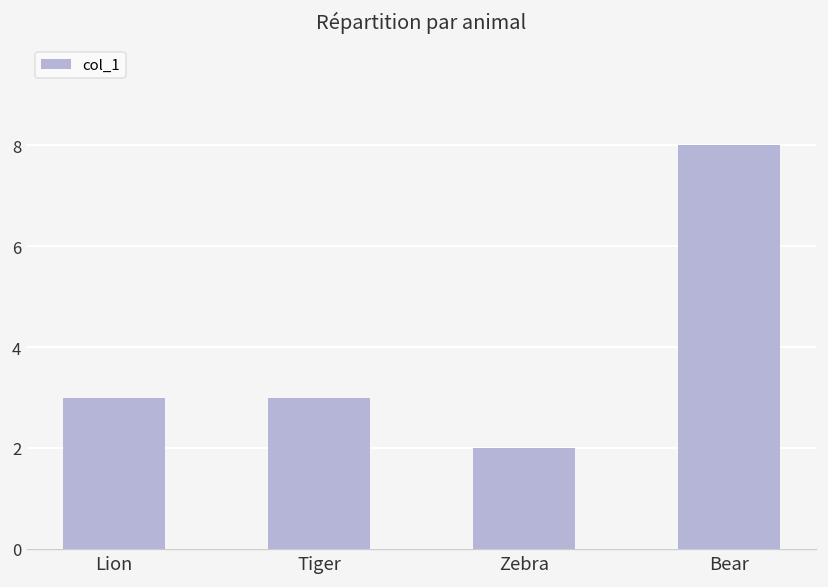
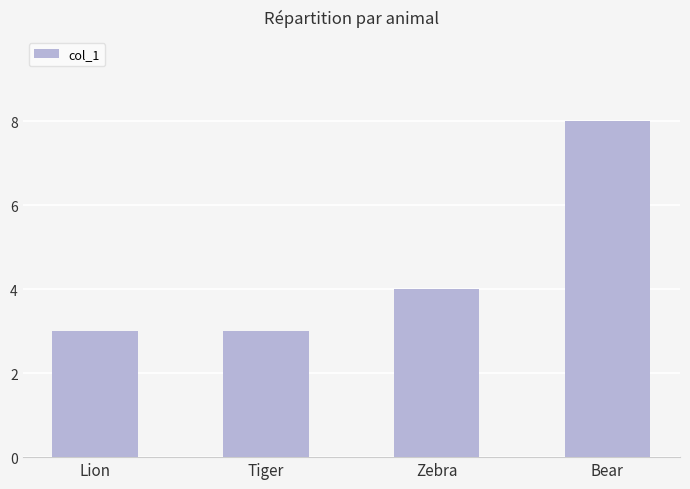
Zebra: 2 -> 4
